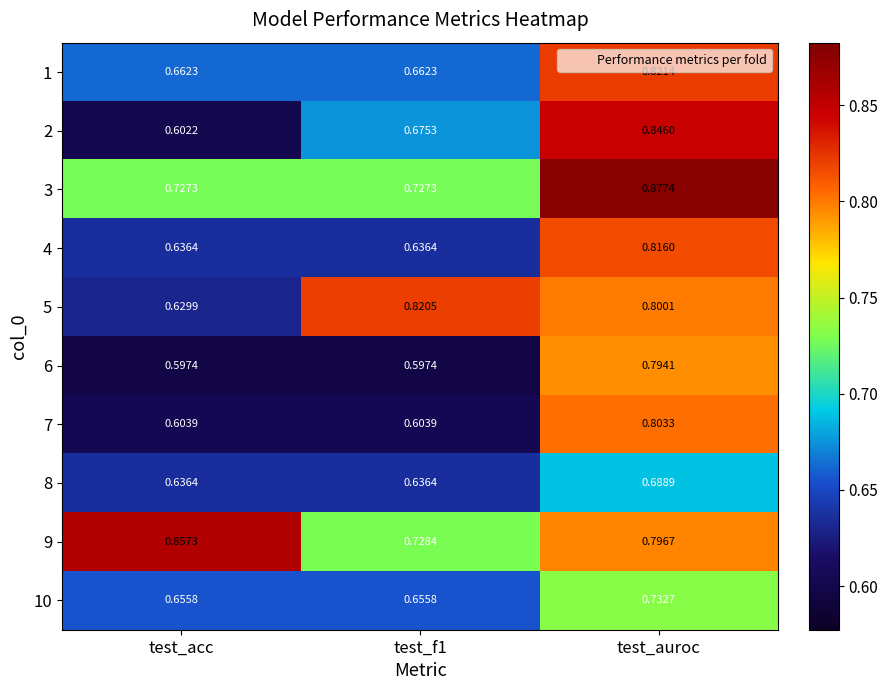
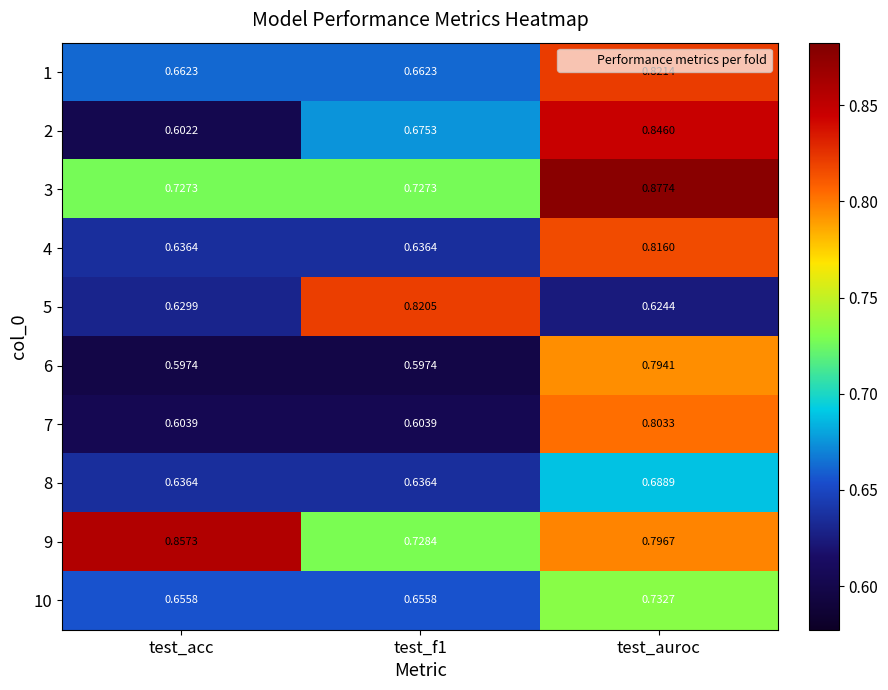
5, test_auroc: 0.8001 -> 0.6244
